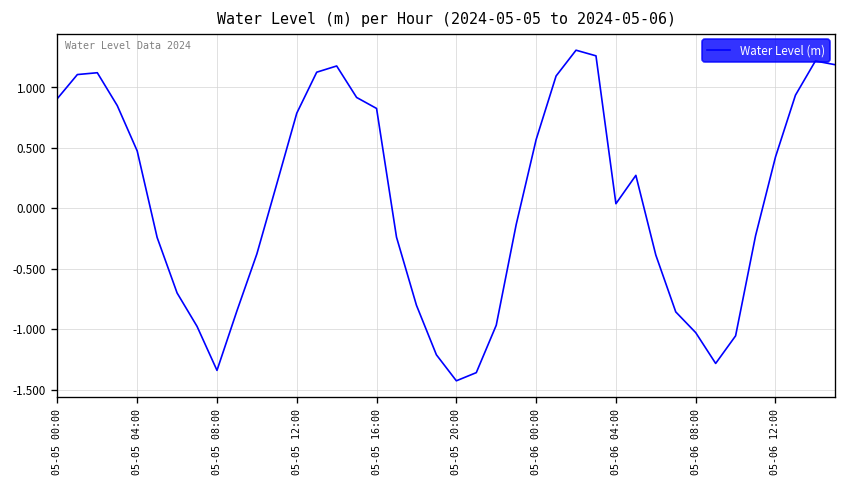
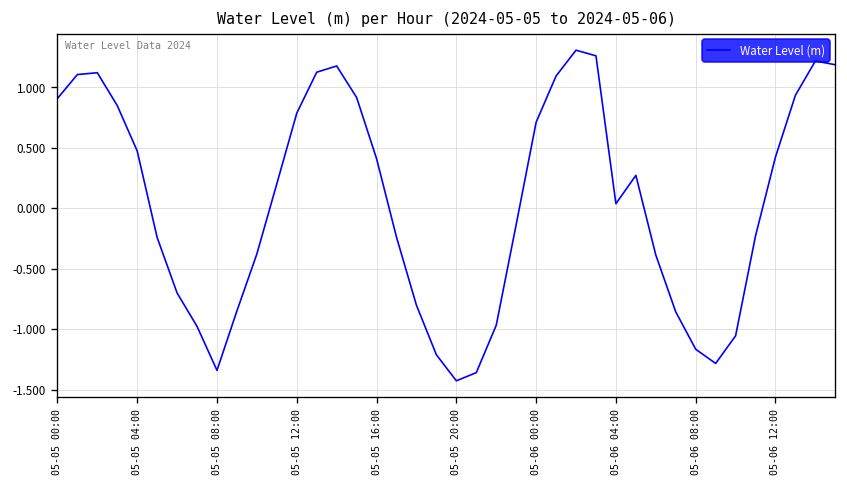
05-05 16:00: 0.82 -> 0.41
05-06 00:00: 0.57 -> 0.71
05-06 08:00: -1.03 -> -1.17
